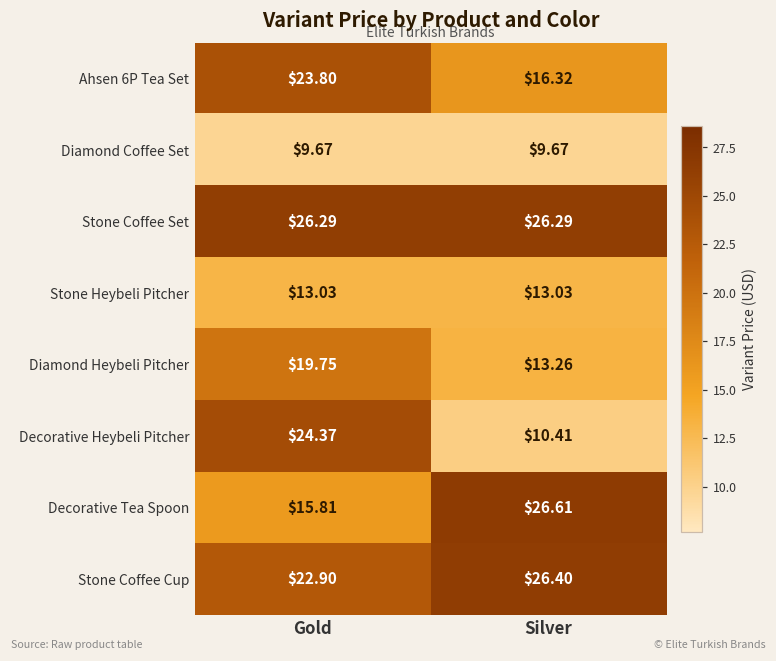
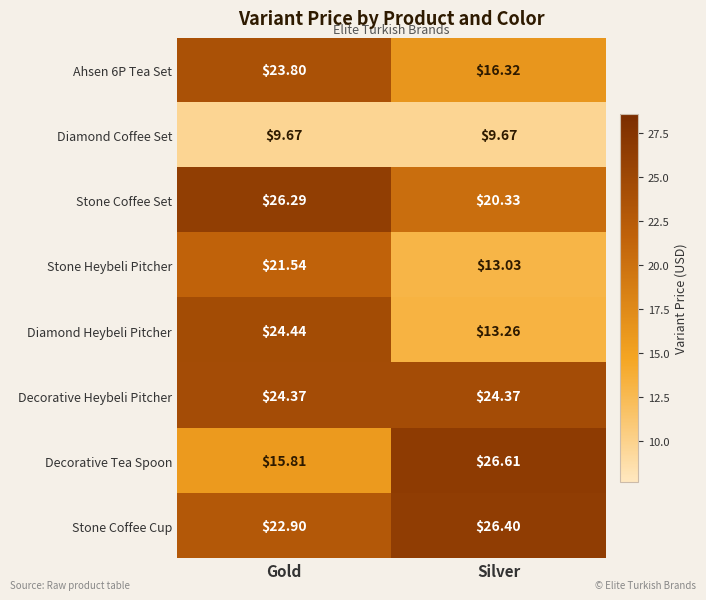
Stone Coffee Set, Silver: $26.29 -> $20.33
Stone Heybeli Pitcher, Gold: $13.03 -> $21.54
Diamond Heybeli Pitcher, Gold: $19.75 -> $24.44
Decorative Heybeli Pitcher, Silver: $10.41 -> $24.37
